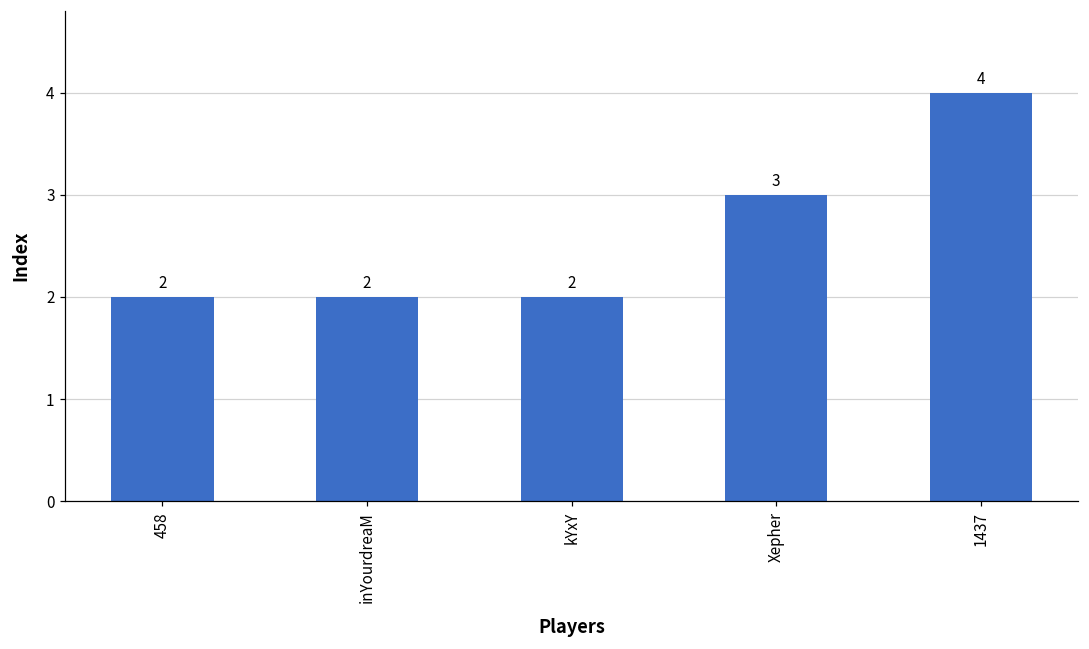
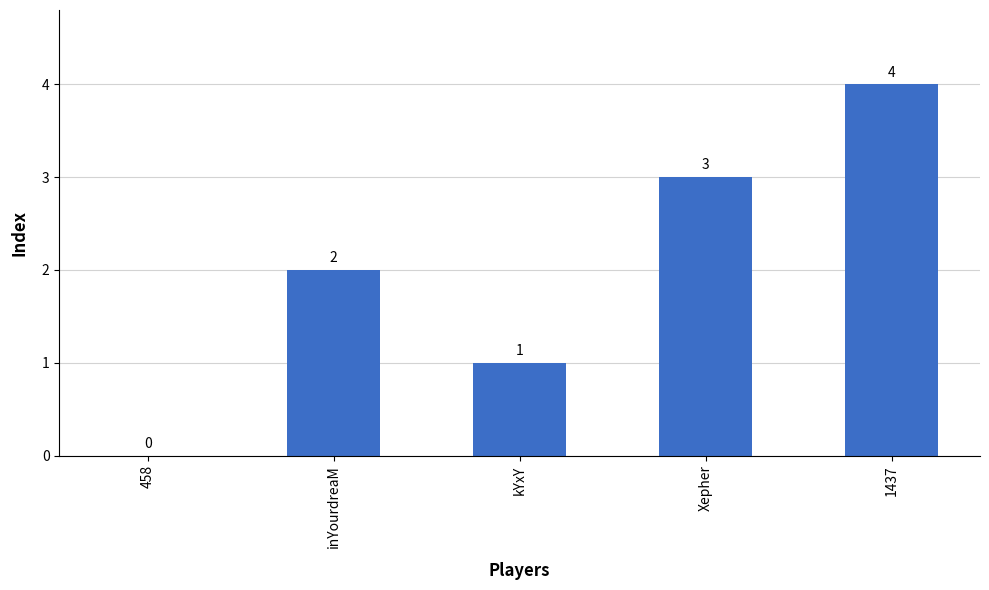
458: 2 -> 0
kYxY: 2 -> 1
